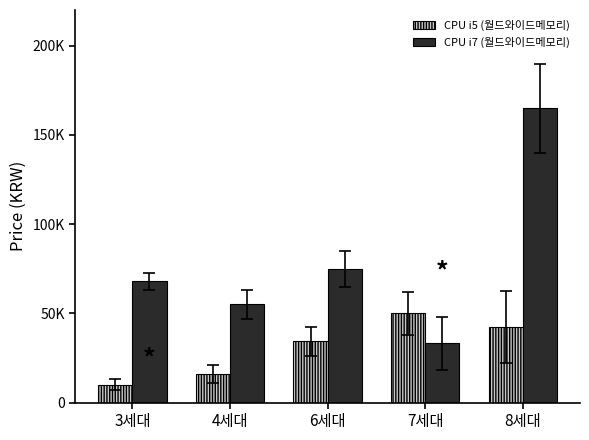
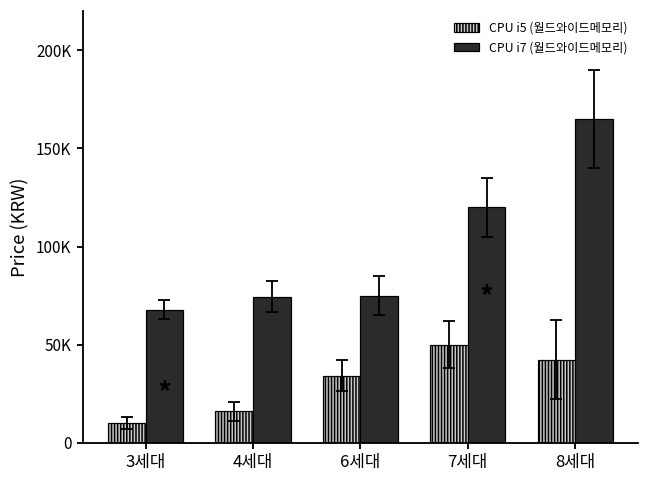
CPU i7 (월드와이드메모리), 4세대: 55000 -> 75000
CPU i7 (월드와이드메모리), 7세대: 33000 -> 120000
